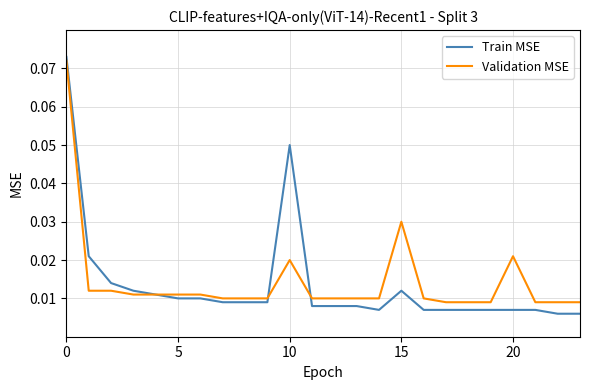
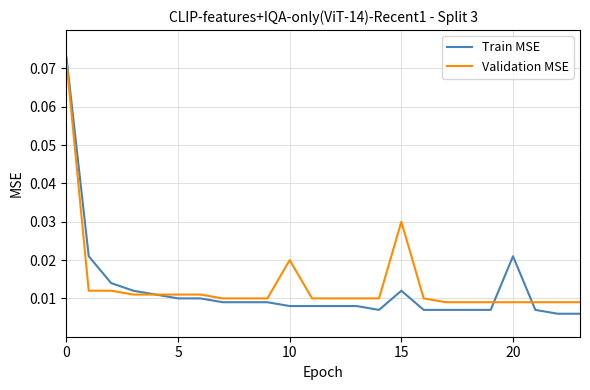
Train MSE, 10: 0.050 -> 0.008
Train MSE, 20: 0.007 -> 0.021
Validation MSE, 20: 0.021 -> 0.009
